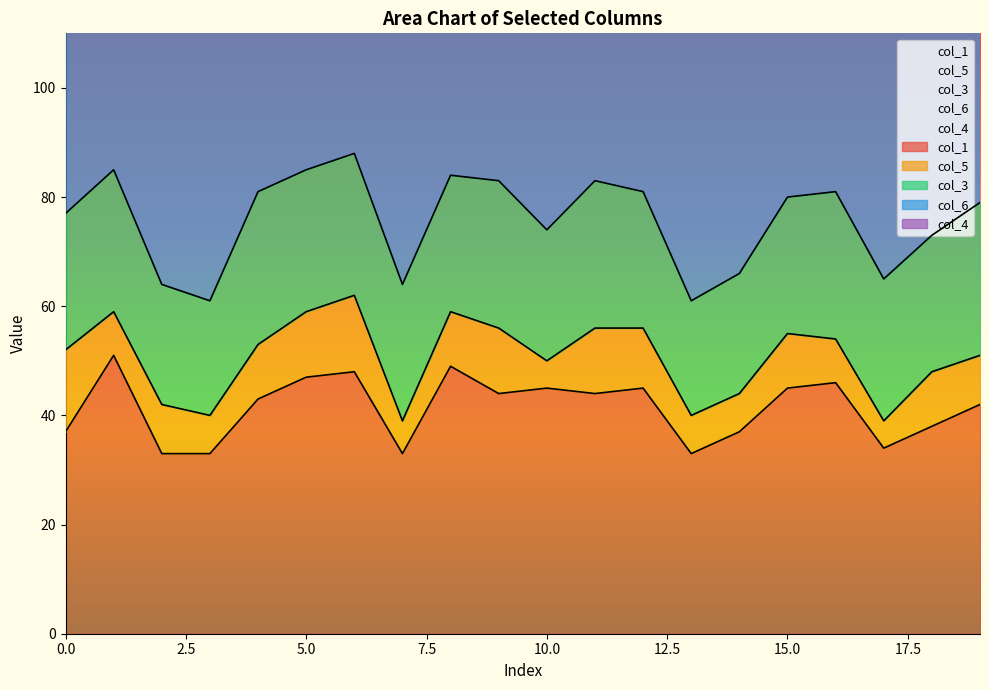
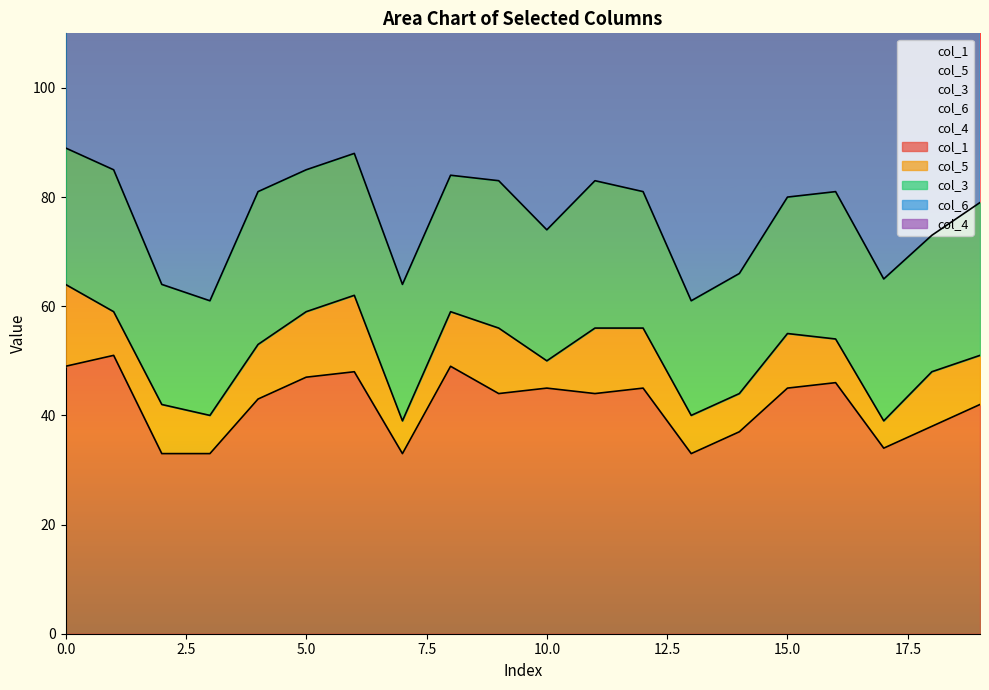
col_1, 0.0: 37 -> 49
